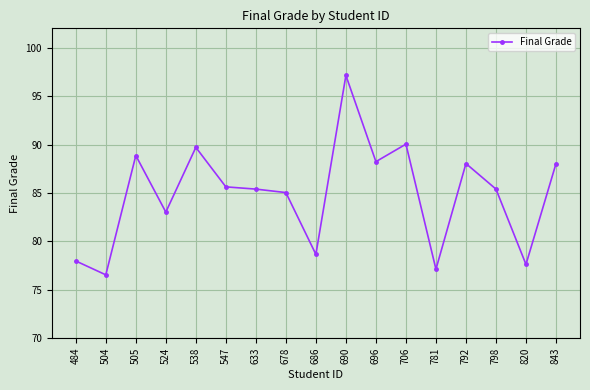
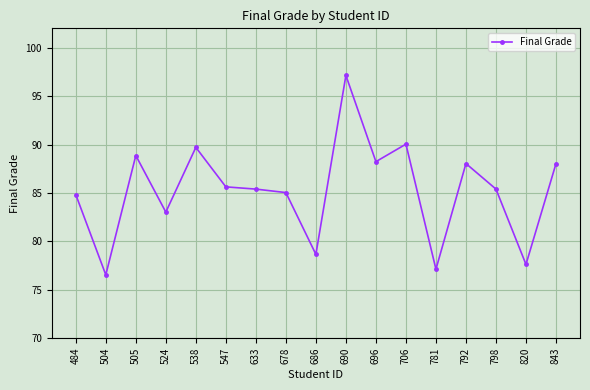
484: 78 -> 85
